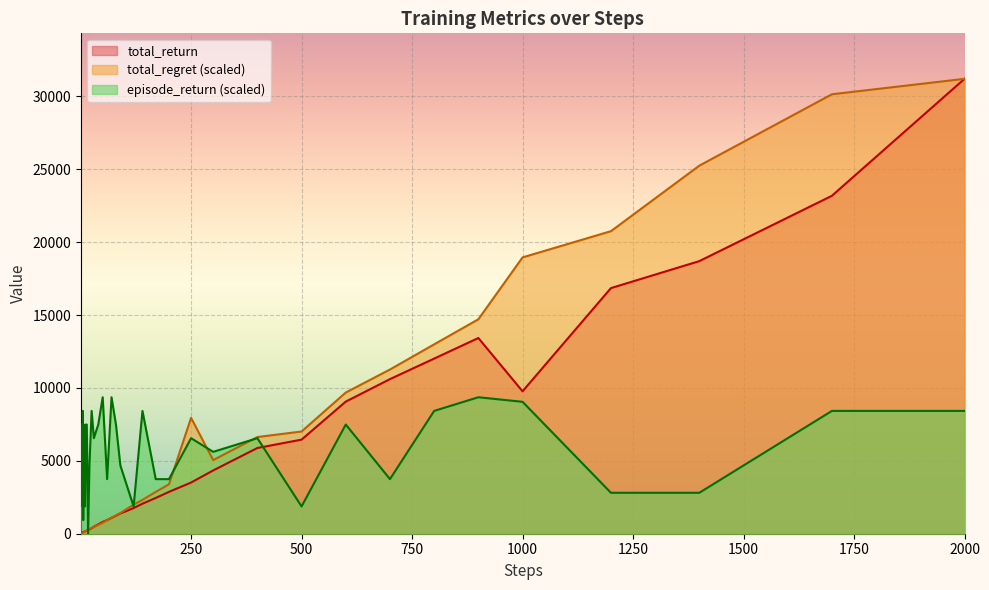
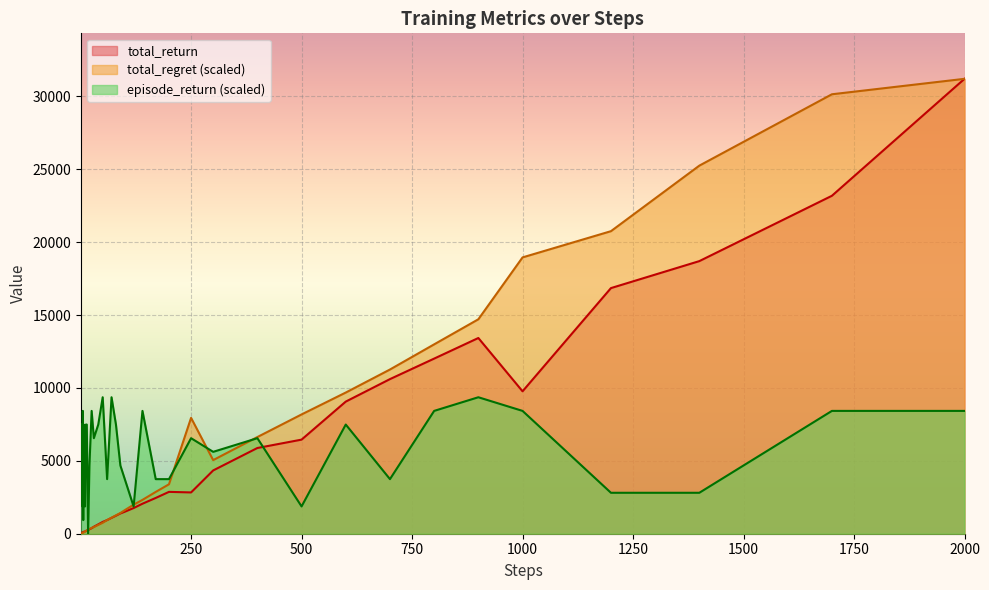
total_return, 250: 3500 -> 2800
total_regret (scaled), 500: 7000 -> 8200
episode_return (scaled), 1000: 9000 -> 8400
